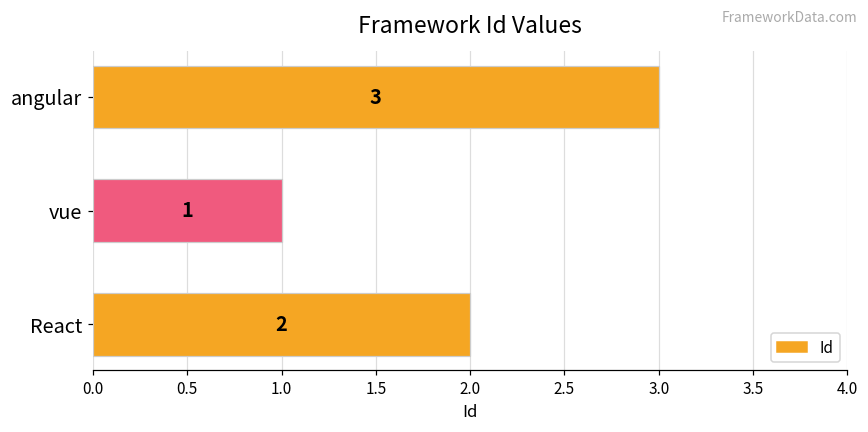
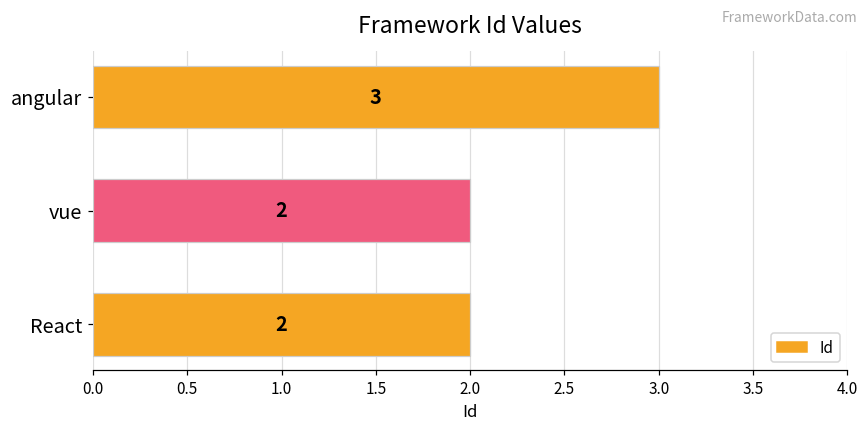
vue: 1 -> 2
